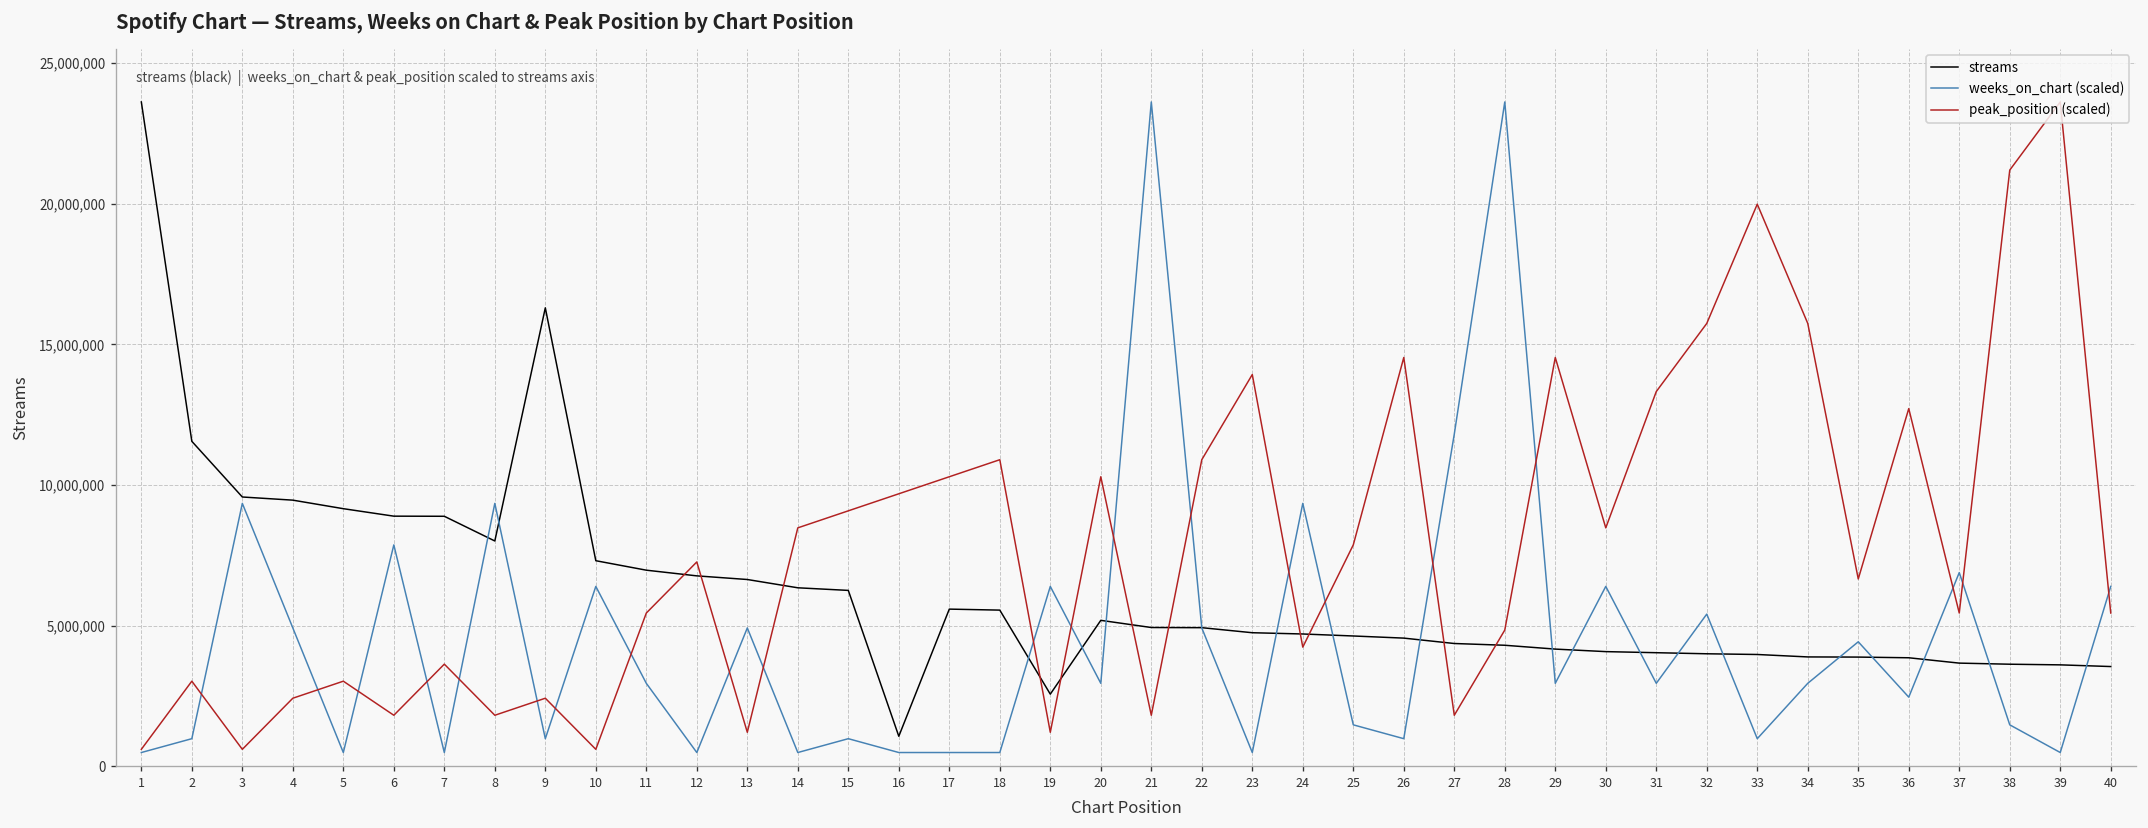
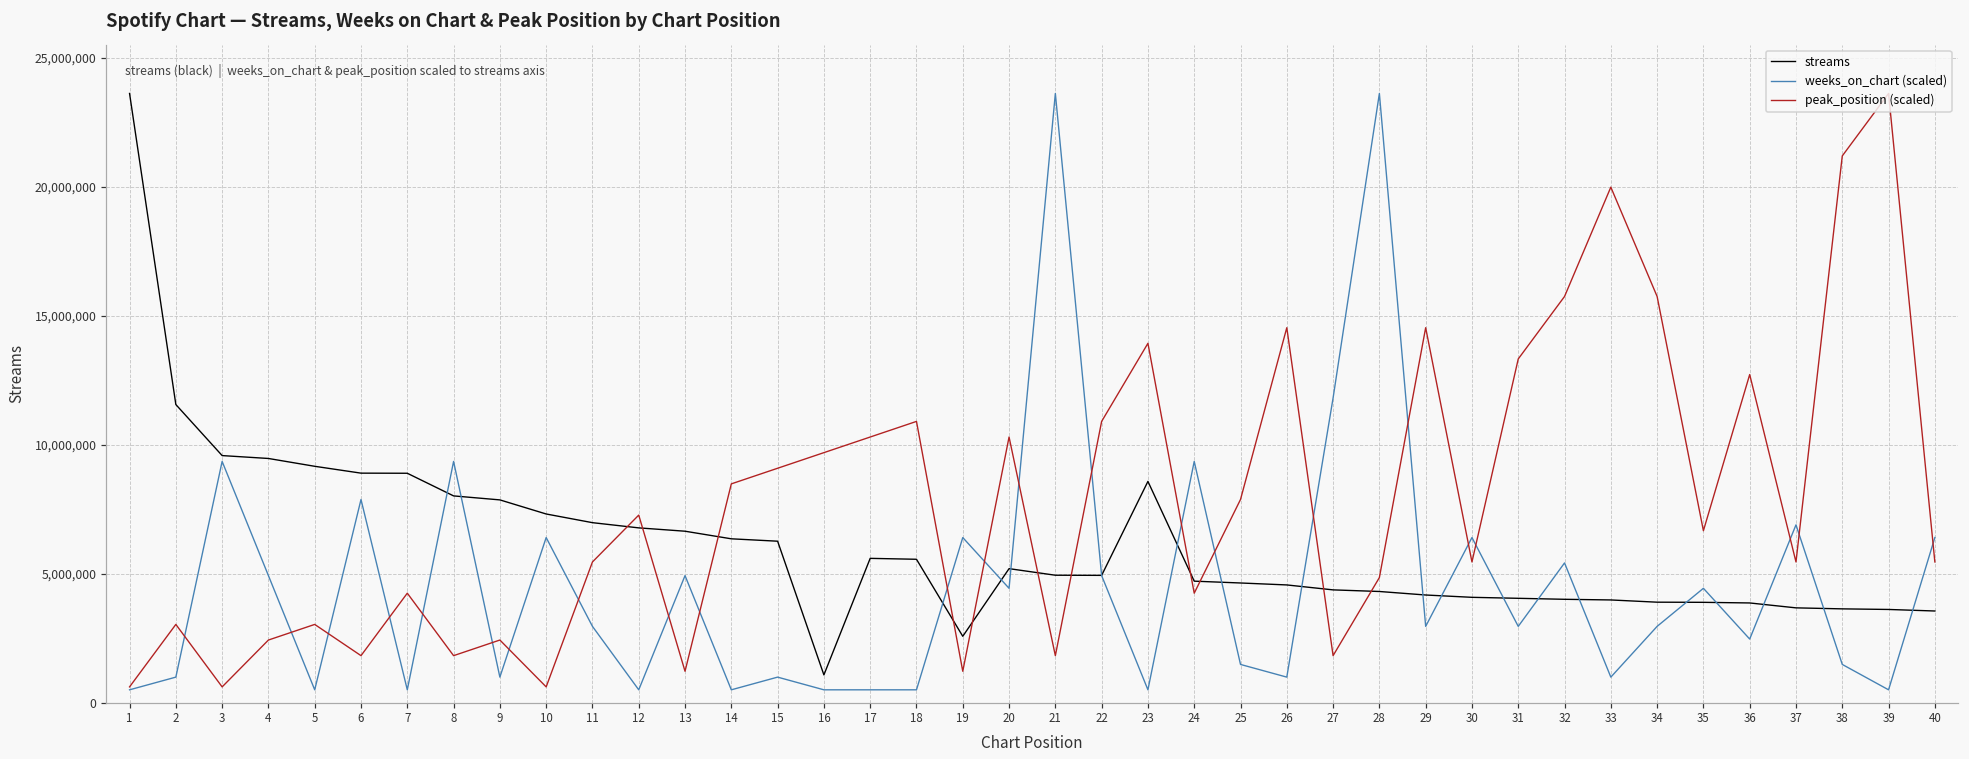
peak_position (scaled), 7: 3,600,000 -> 4,200,000
streams, 9: 16,300,000 -> 7,900,000
weeks_on_chart (scaled), 20: 3,000,000 -> 4,400,000
streams, 23: 4,800,000 -> 8,600,000
peak_position (scaled), 30: 8,500,000 -> 5,400,000
